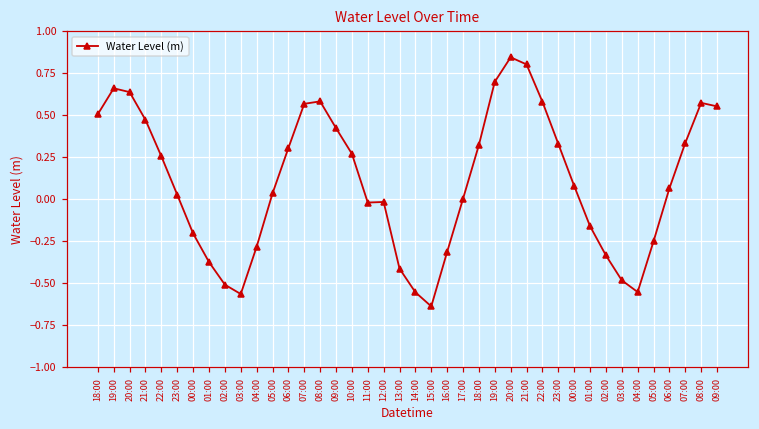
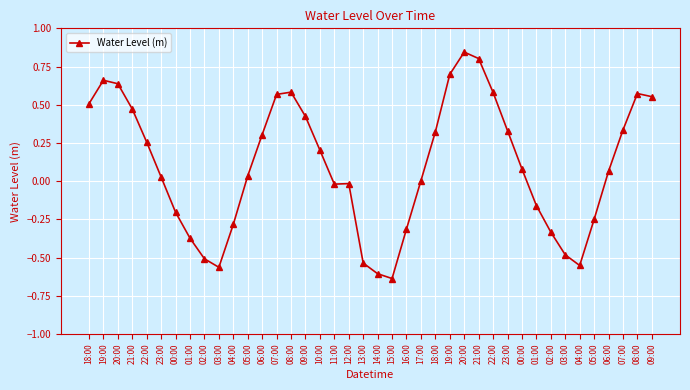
10:00: 0.27 -> 0.20
13:00: -0.41 -> -0.54
14:00: -0.55 -> -0.61
